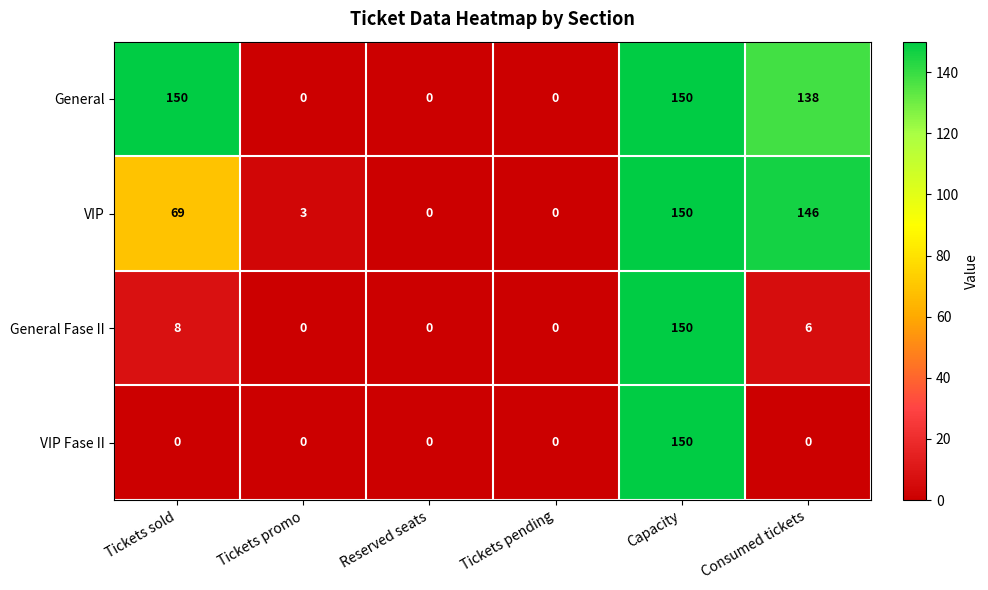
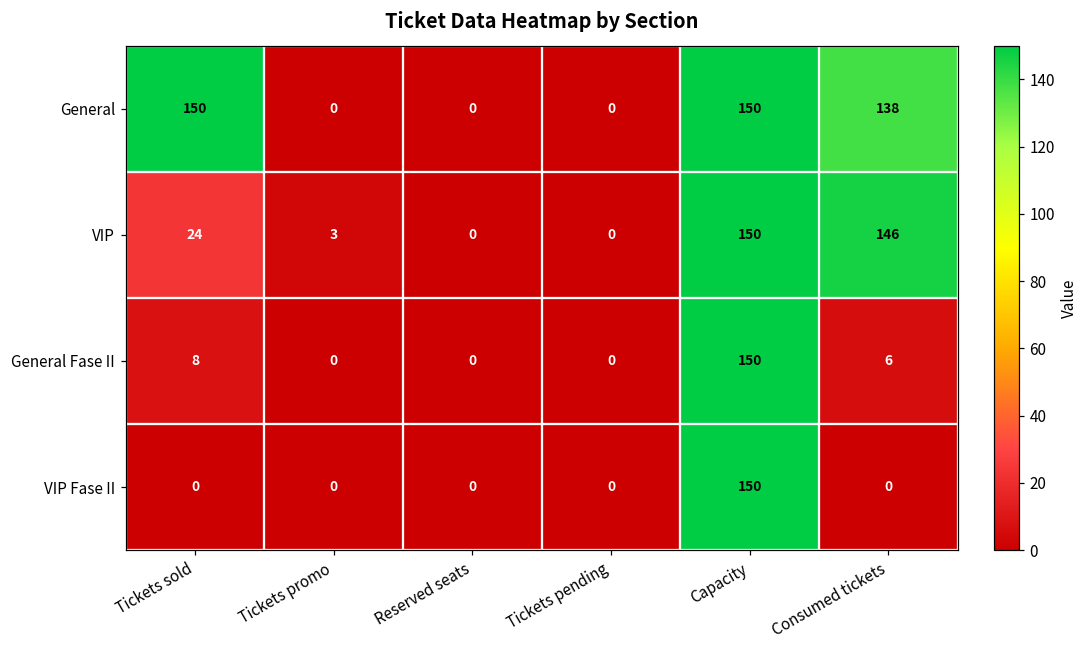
VIP, Tickets sold: 69 -> 24
